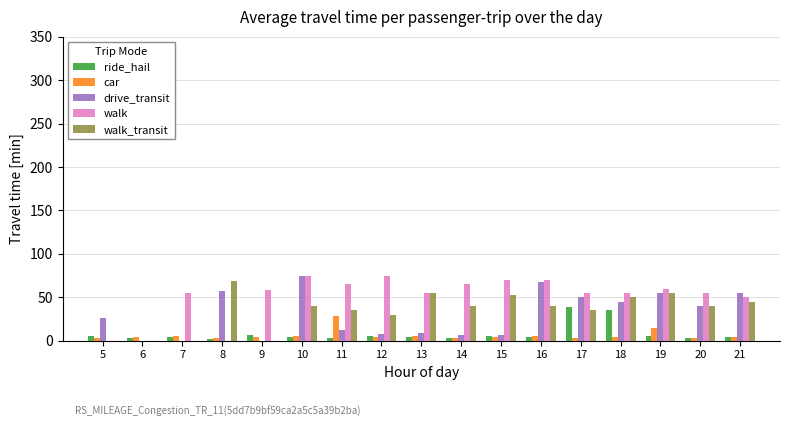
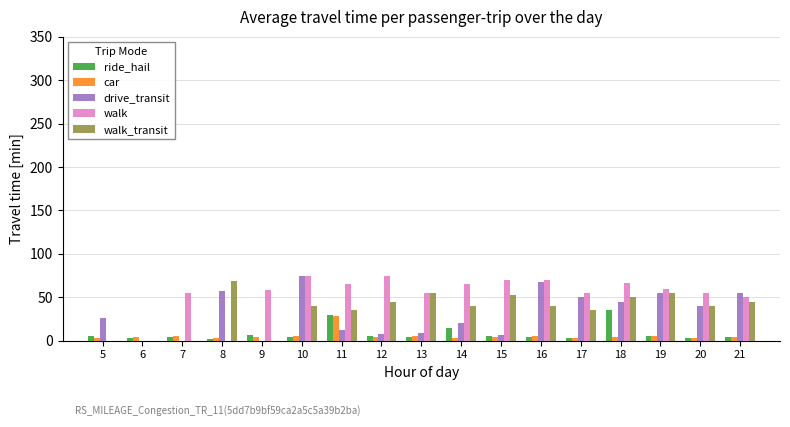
ride_hail, 11: 0 -> 30
walk_transit, 12: 30 -> 50
ride_hail, 14: 0 -> 10
drive_transit, 14: 10 -> 20
ride_hail, 17: 40 -> 0
walk, 18: 60 -> 70
car, 19: 20 -> 10
